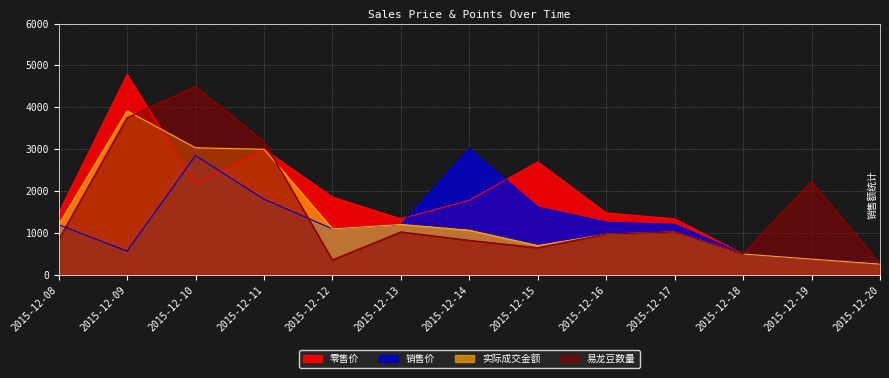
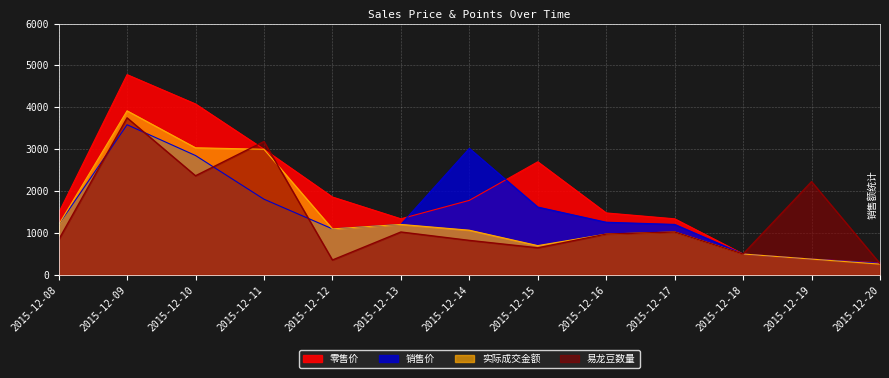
销售价, 2015-12-09: 600 -> 3600
零售价, 2015-12-10: 2200 -> 4100
易龙豆数量, 2015-12-10: 4500 -> 2400
